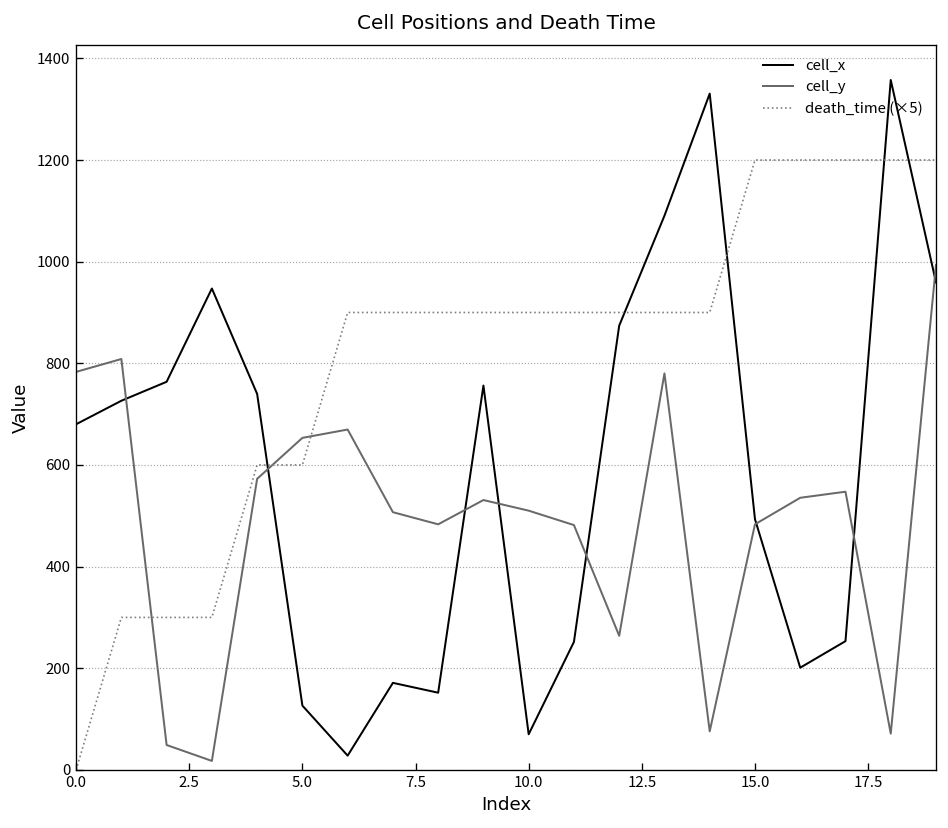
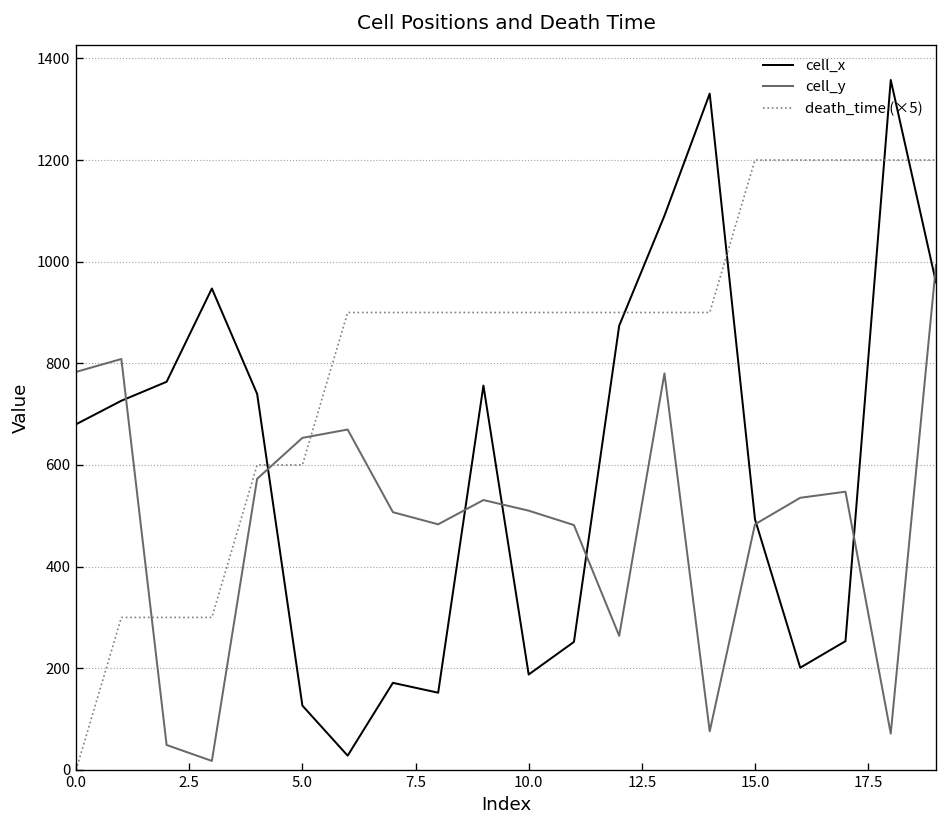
cell_x, 10.0: 70 -> 190
